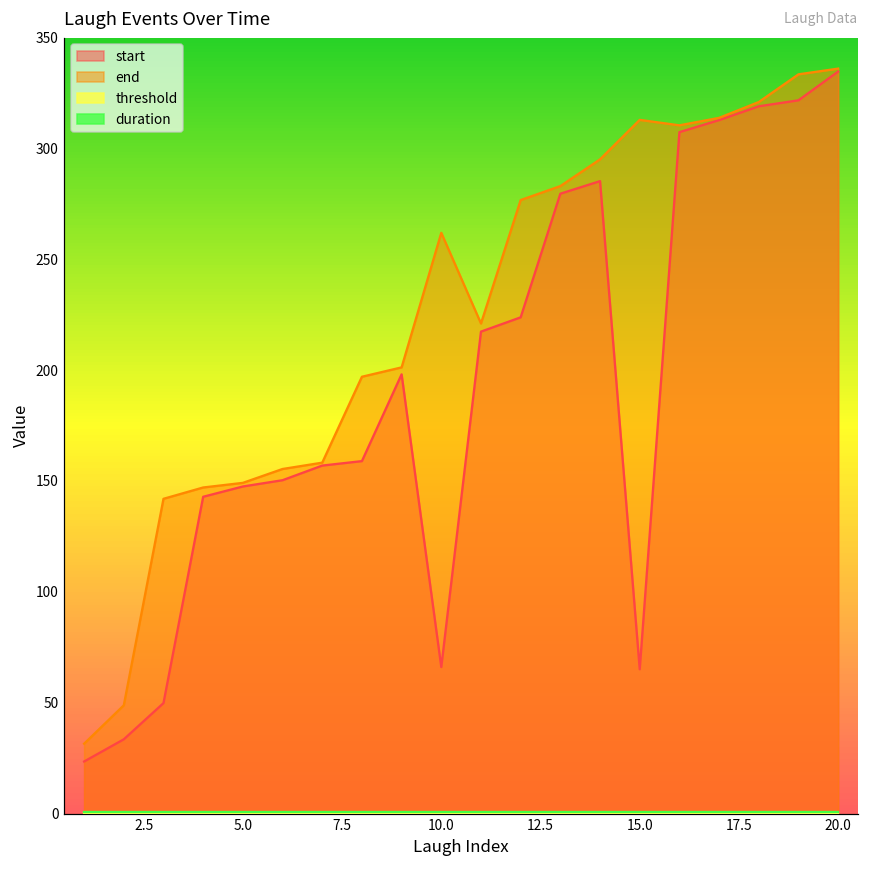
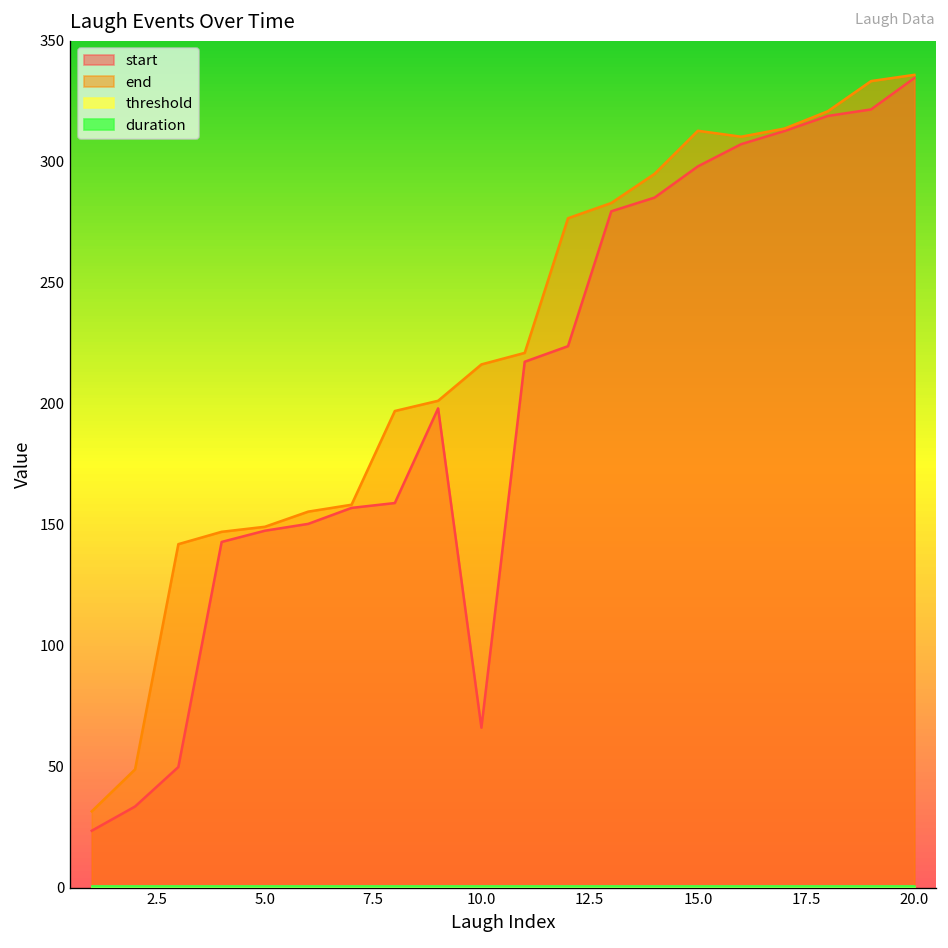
end, 10.0: 262 -> 216
start, 15.0: 65 -> 298
